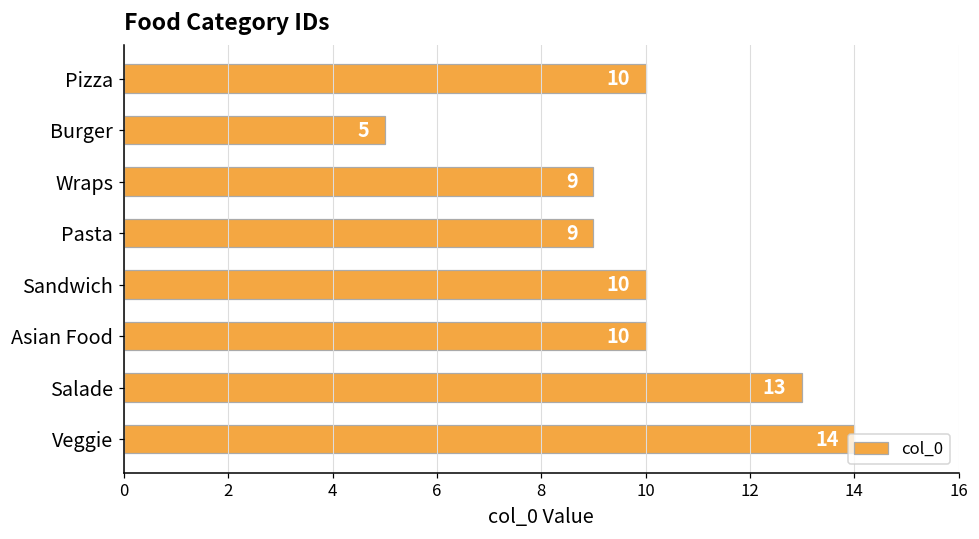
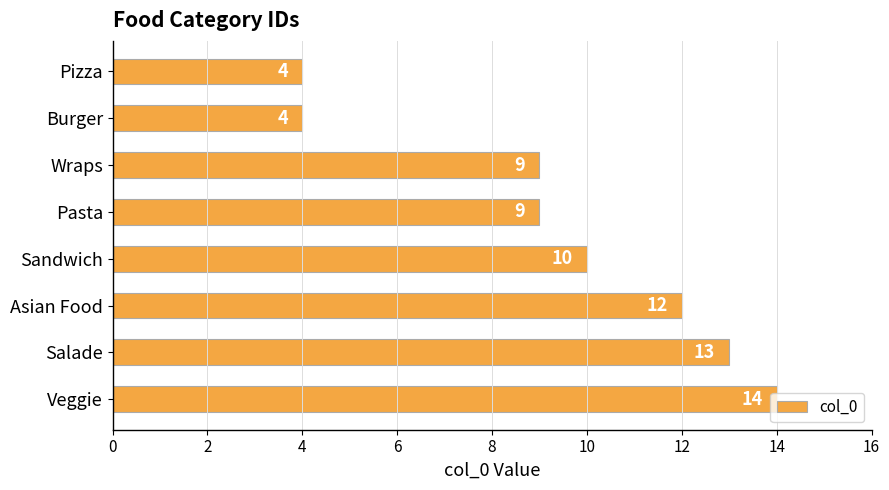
Pizza: 10 -> 4
Burger: 5 -> 4
Asian Food: 10 -> 12
